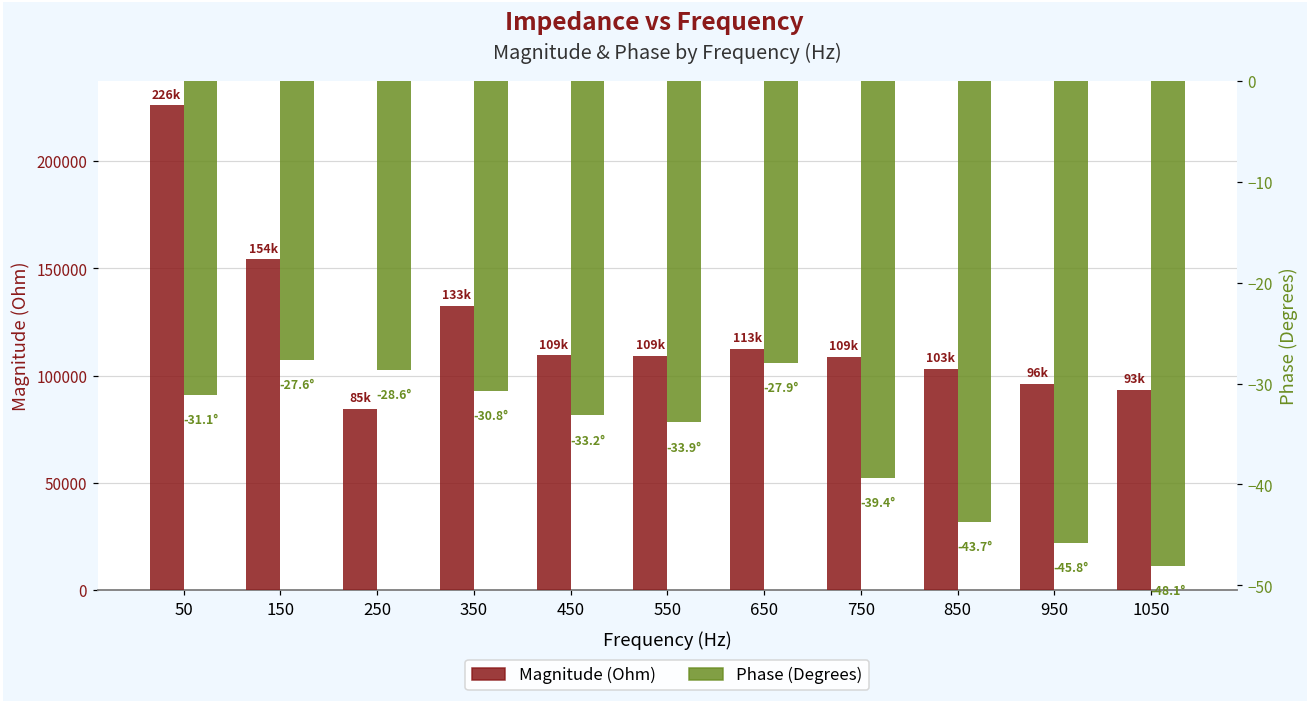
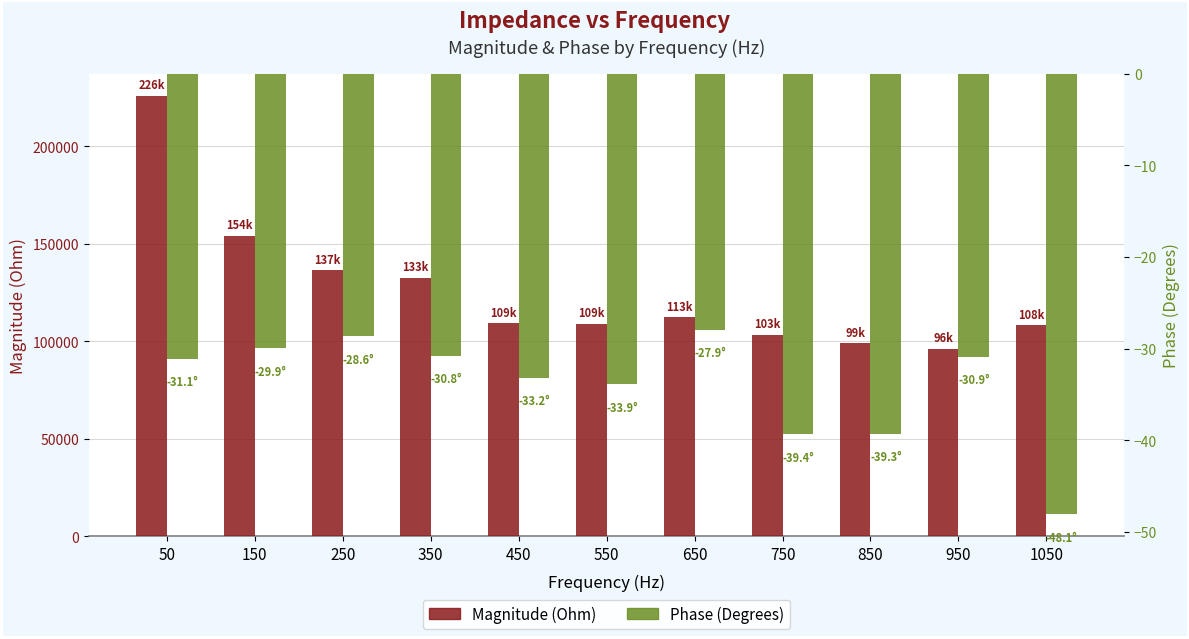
Magnitude (Ohm), 250: 85k -> 137k
Magnitude (Ohm), 750: 109k -> 103k
Magnitude (Ohm), 850: 103k -> 99k
Magnitude (Ohm), 1050: 93k -> 108k
Phase (Degrees), 150: -27.6° -> -29.9°
Phase (Degrees), 850: -43.7° -> -39.3°
Phase (Degrees), 950: -45.8° -> -30.9°
